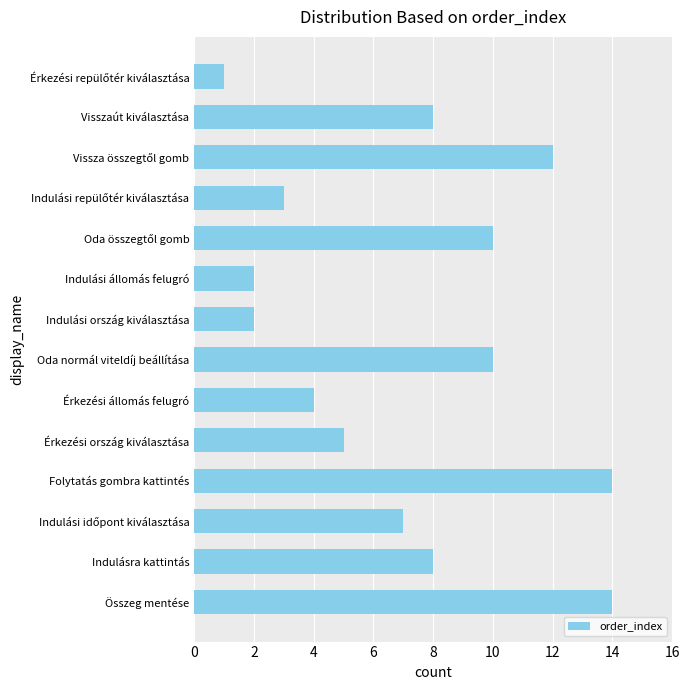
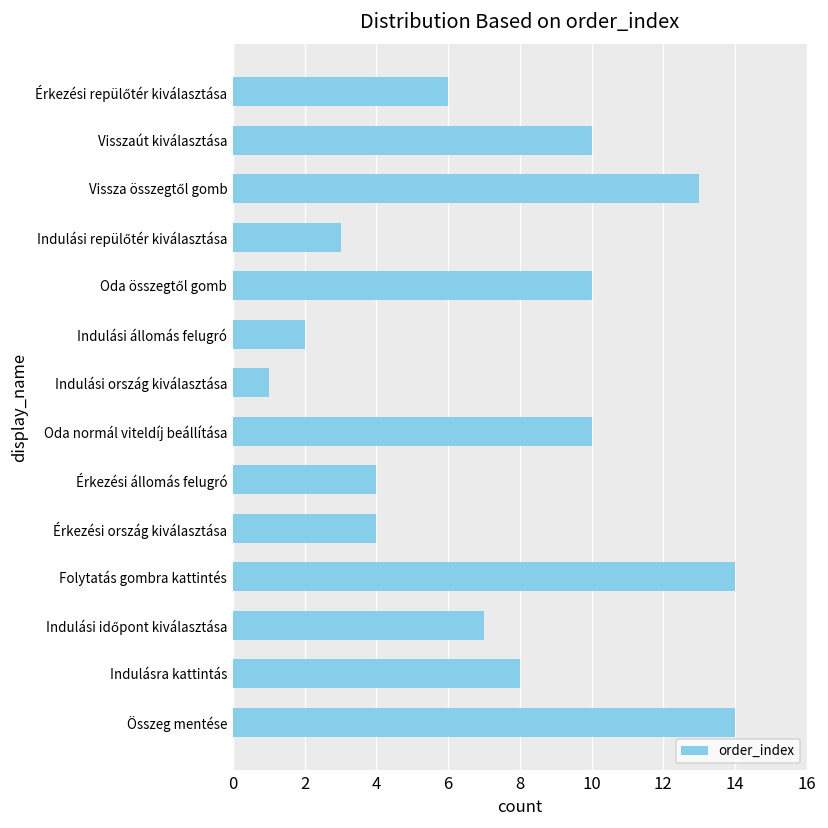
Érkezési repülőtér kiválasztása: 1 -> 6
Visszaút kiválasztása: 8 -> 10
Vissza összegtől gomb: 12 -> 13
Indulási ország kiválasztása: 2 -> 1
Érkezési ország kiválasztása: 5 -> 4
